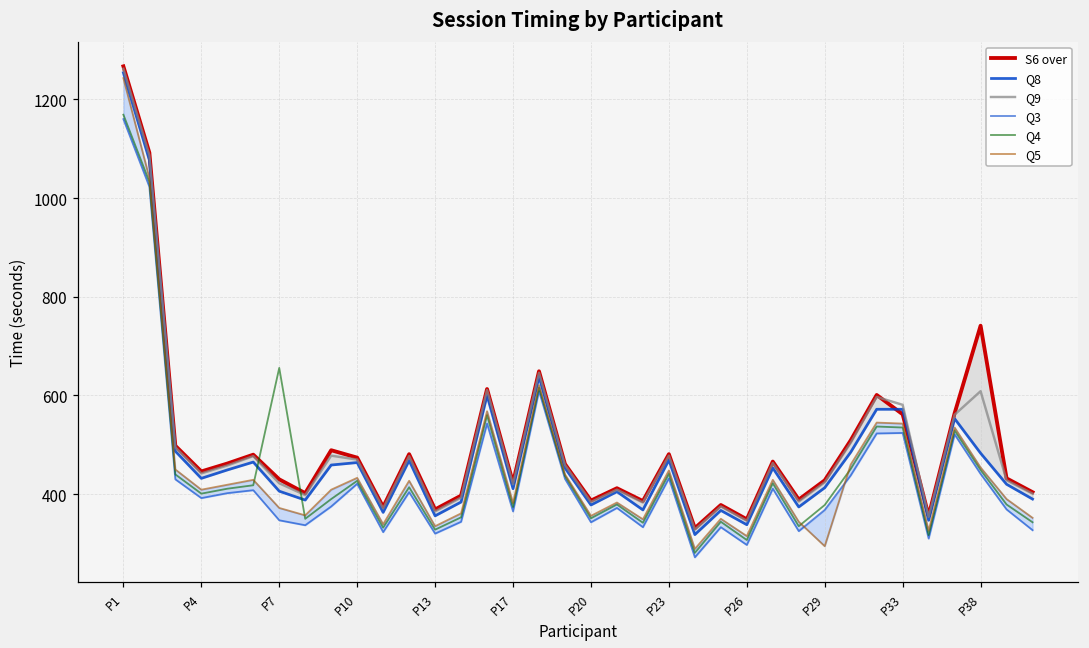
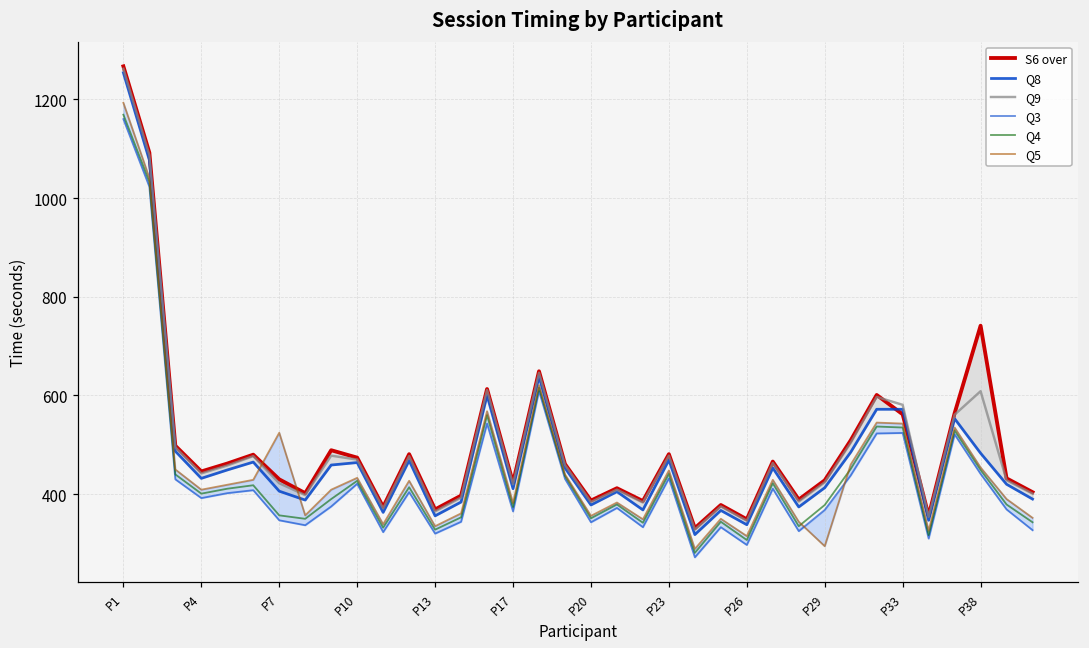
Q5, P1: 1240 -> 1190
Q4, P7: 660 -> 360
Q5, P7: 370 -> 520
